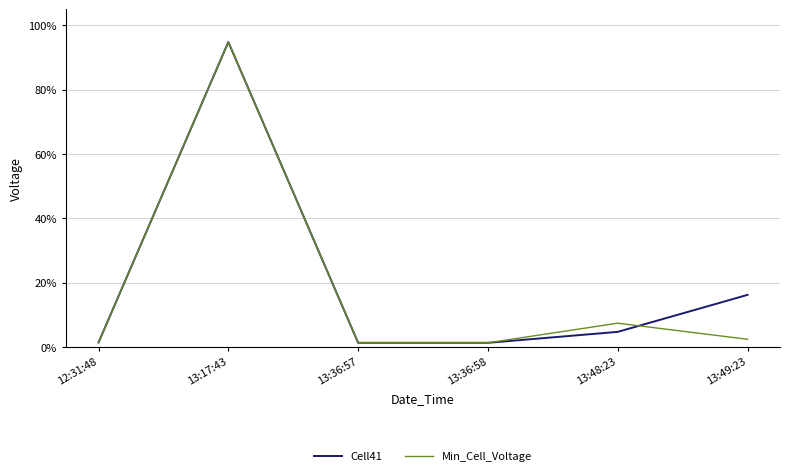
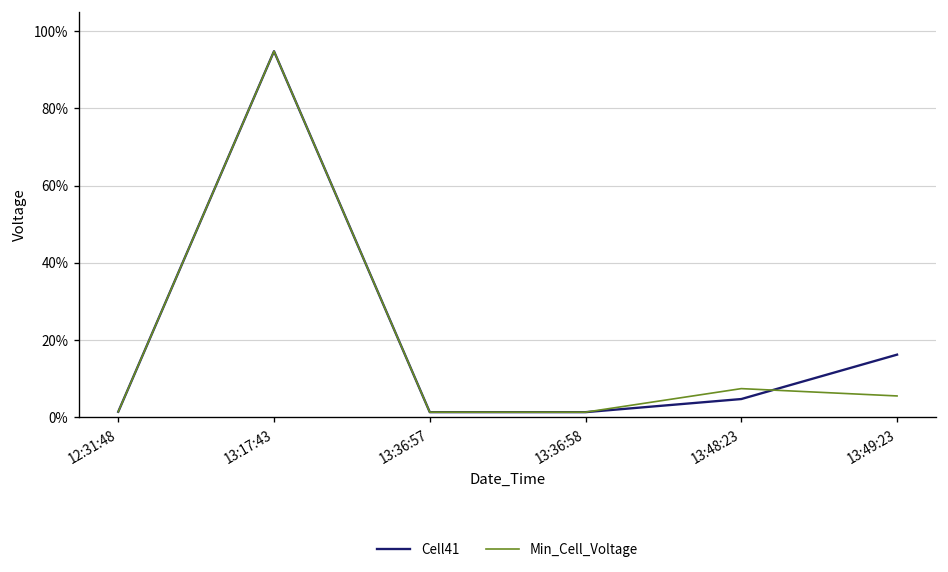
Min_Cell_Voltage, 13:49:23: 2% -> 6%
